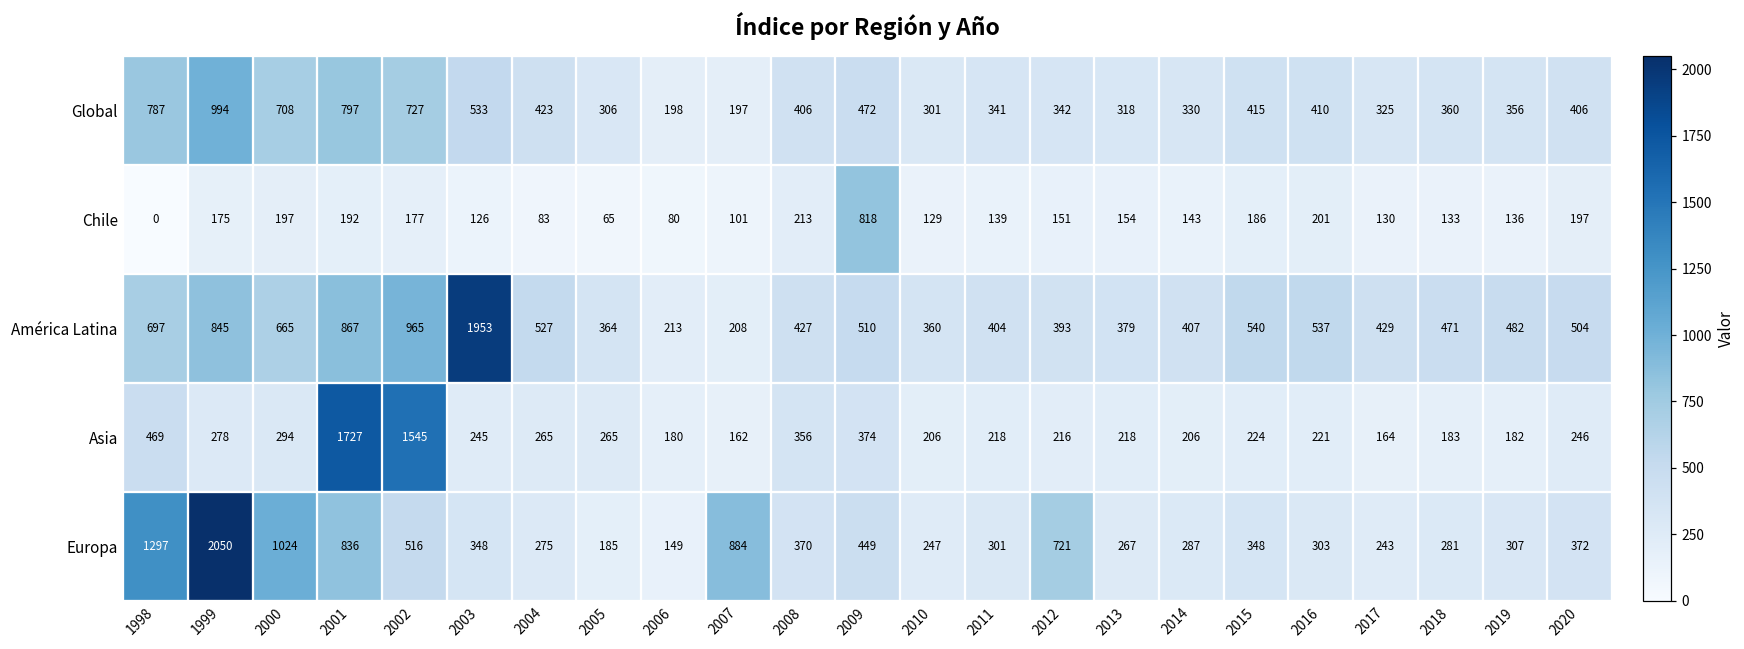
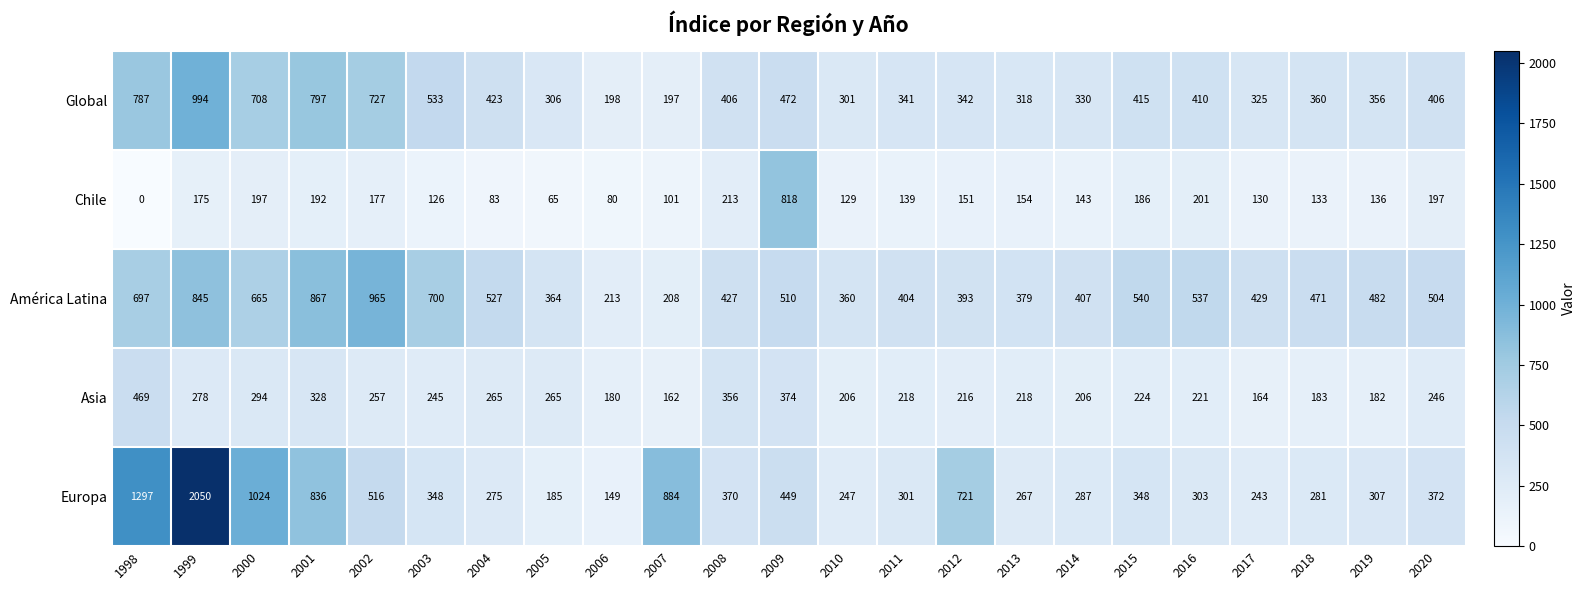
América Latina, 2003: 1953 -> 700
Asia, 2001: 1727 -> 328
Asia, 2002: 1545 -> 257
